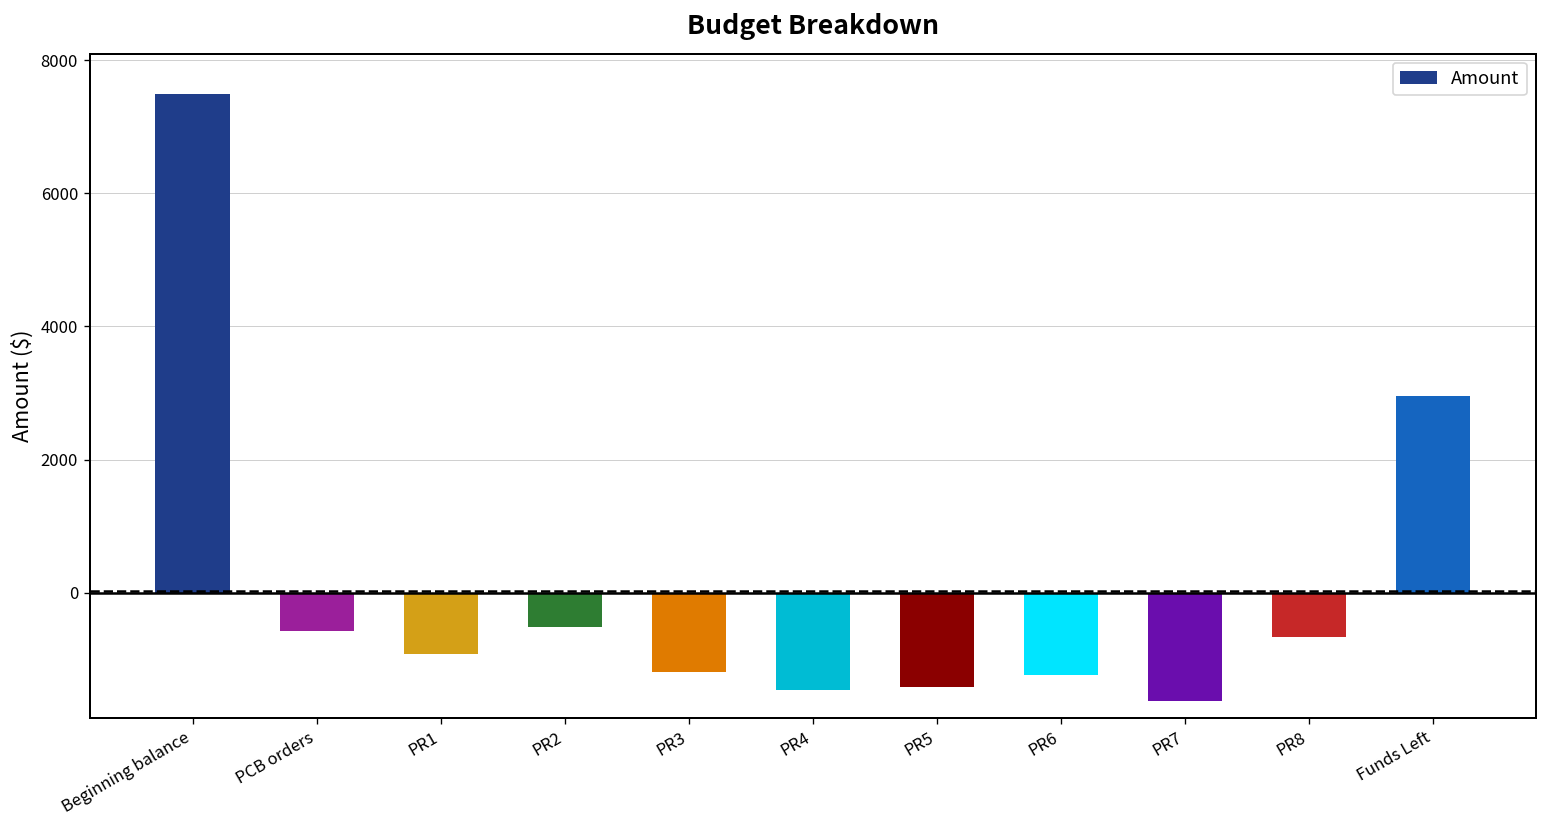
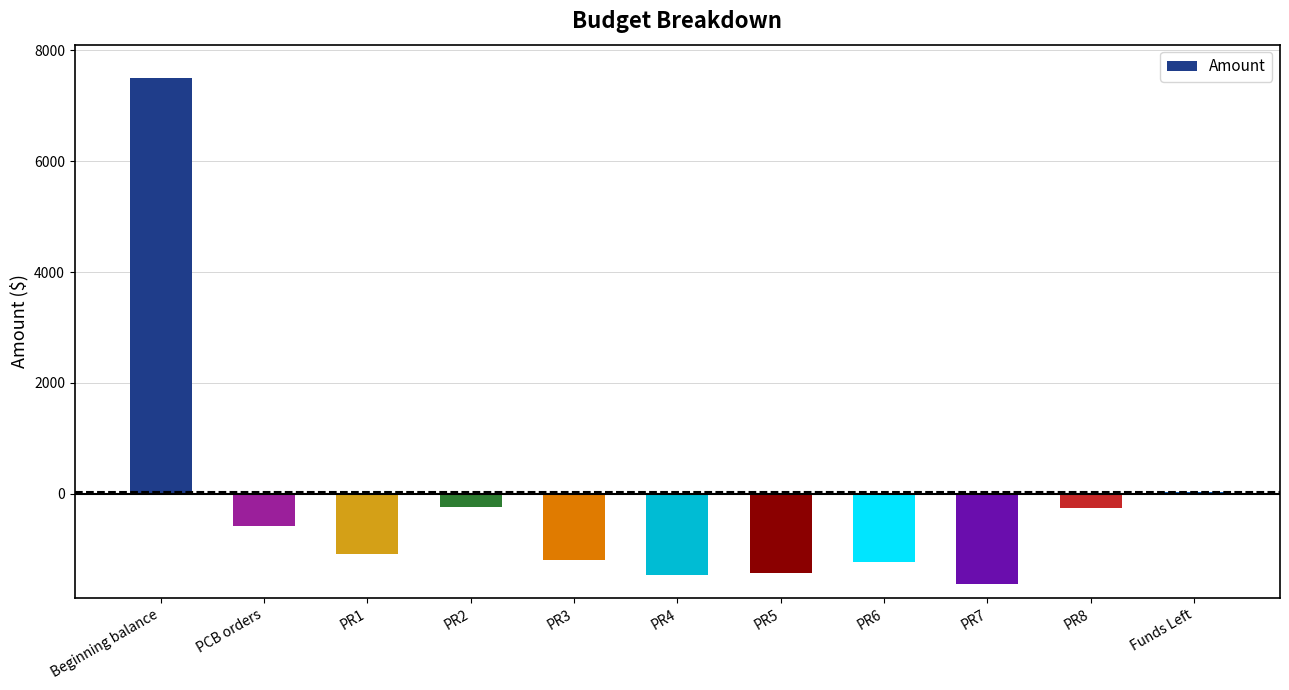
PR1: -900 -> -1100
PR2: -500 -> -200
PR8: -700 -> -300
Funds Left: 3000 -> 0
